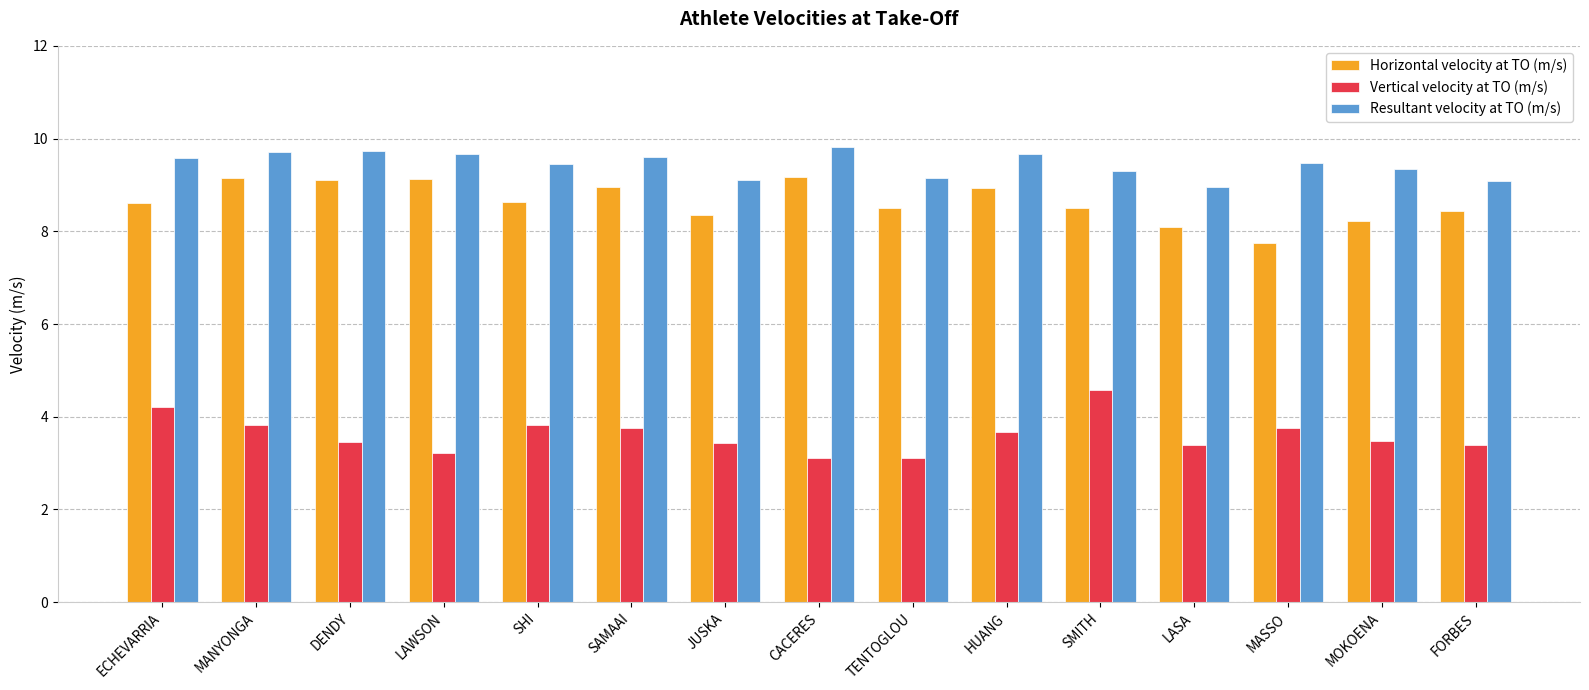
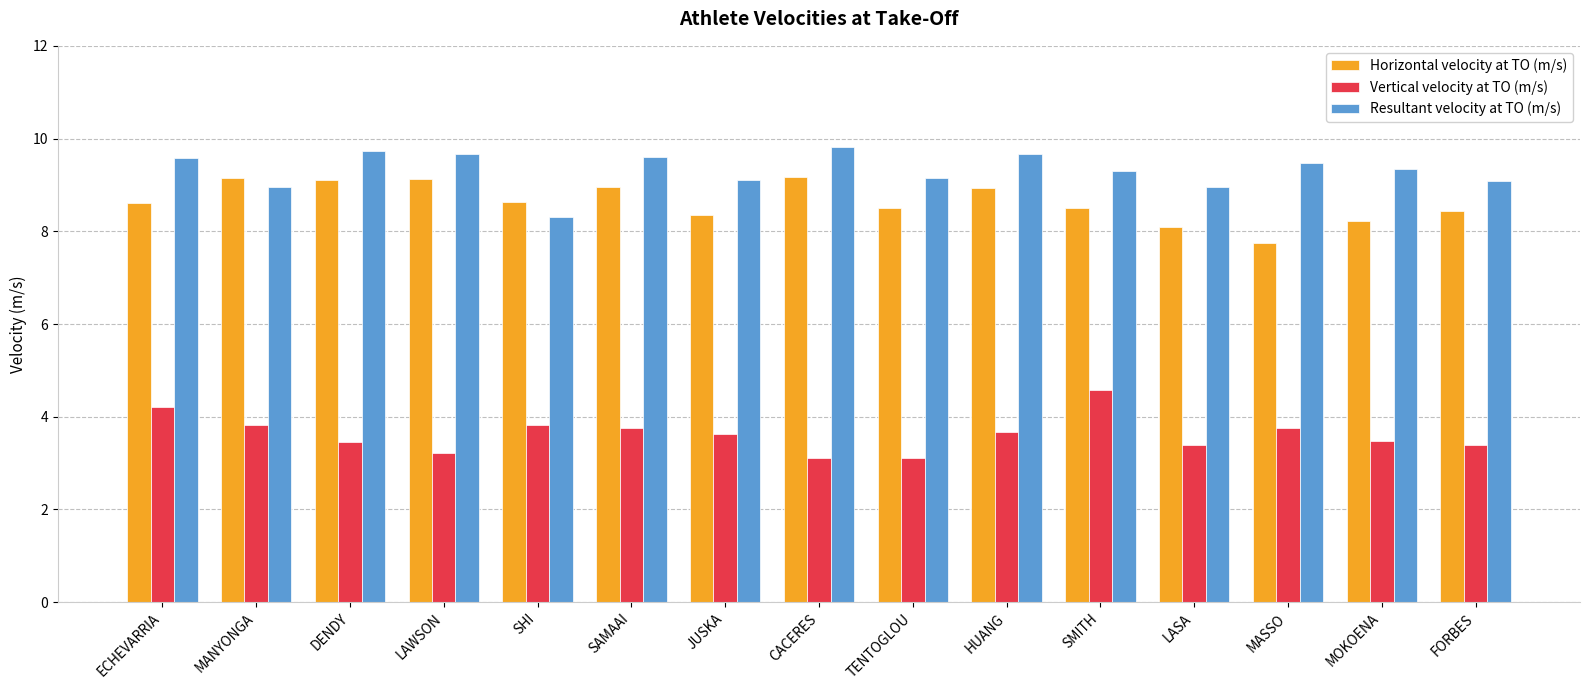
Resultant velocity at TO (m/s), MANYONGA: 9.7 -> 9.0
Resultant velocity at TO (m/s), SHI: 9.5 -> 8.3
Vertical velocity at TO (m/s), JUSKA: 3.4 -> 3.6
